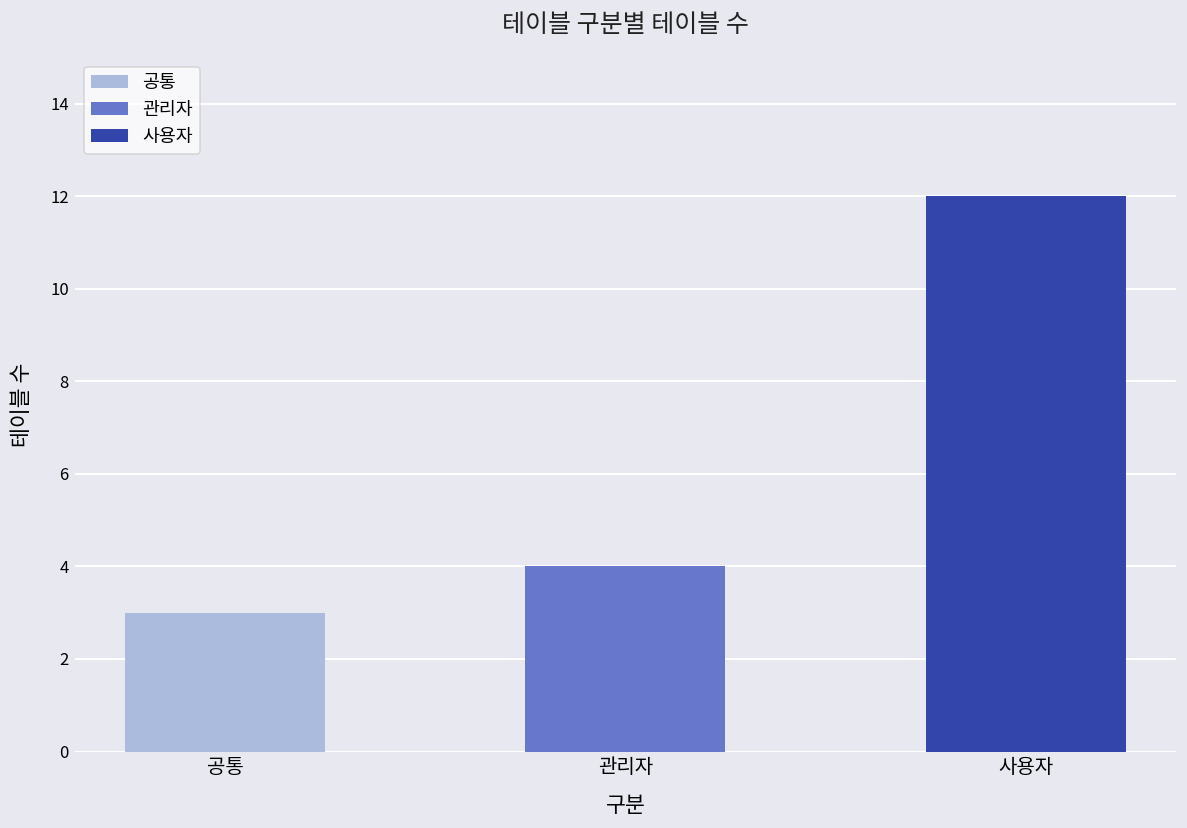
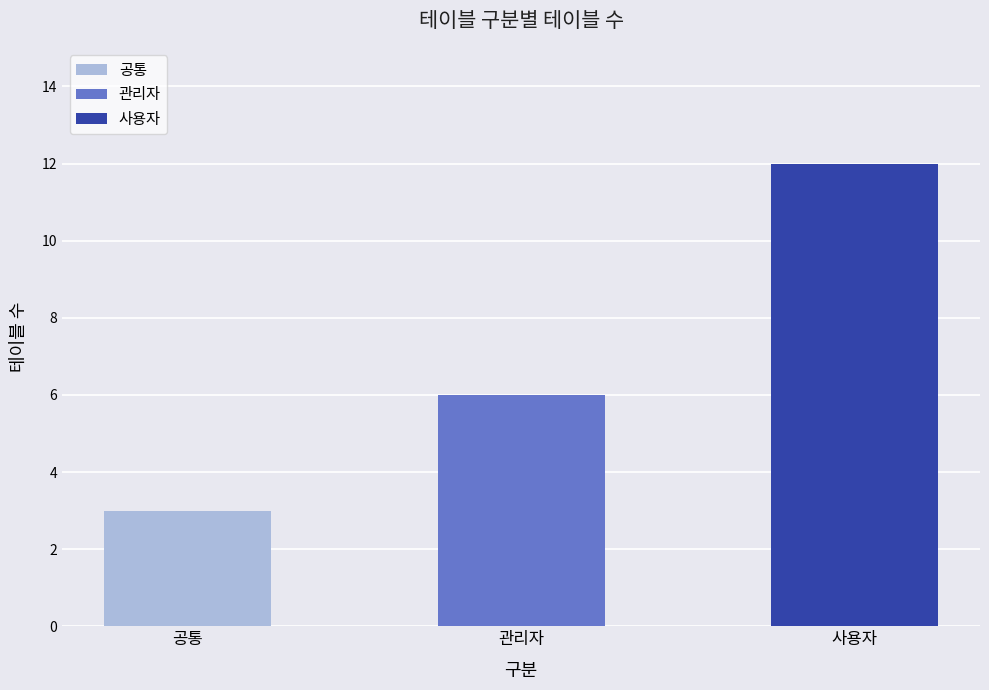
관리자: 4 -> 6
